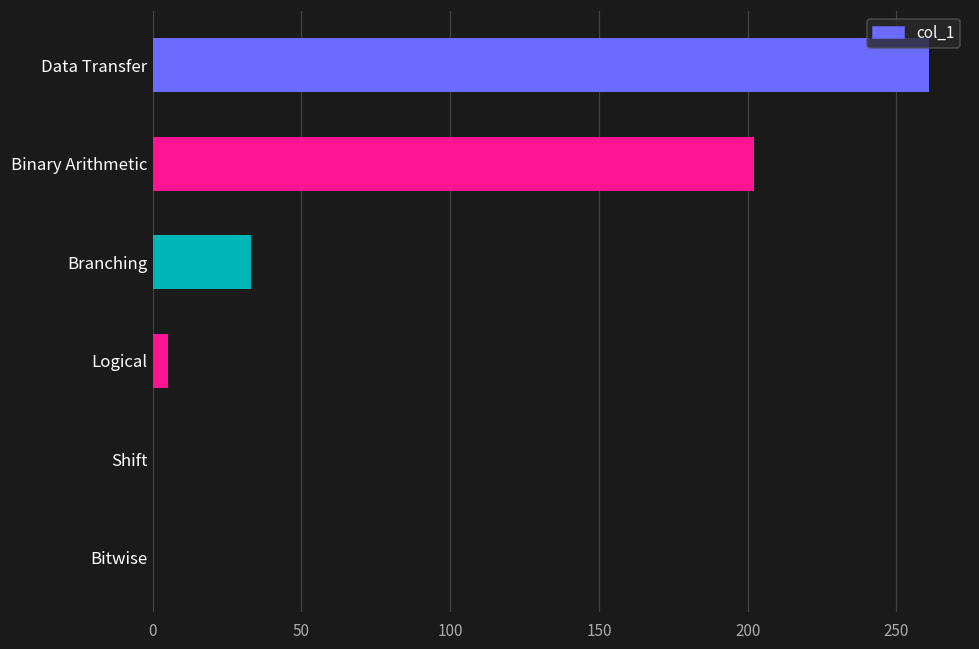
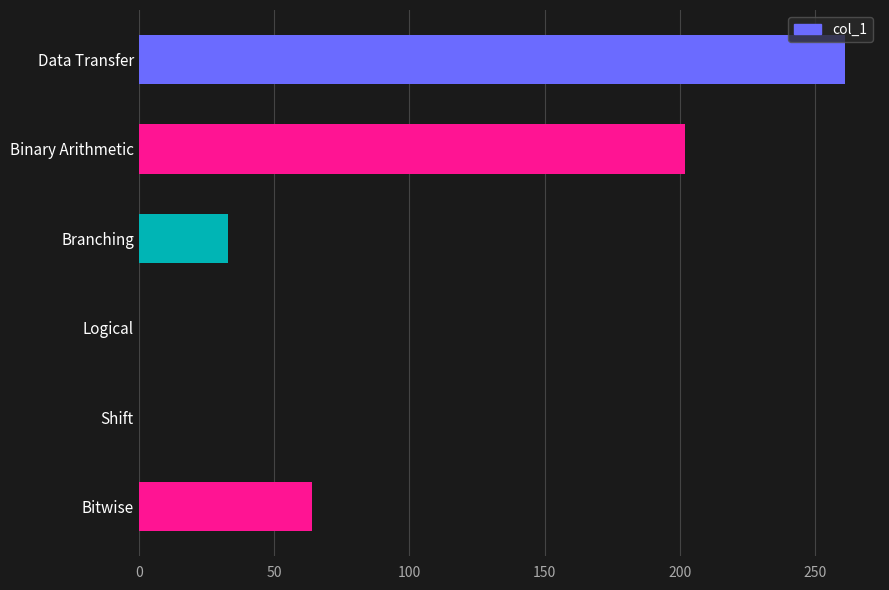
Logical: 5 -> 0
Bitwise: 0 -> 64
